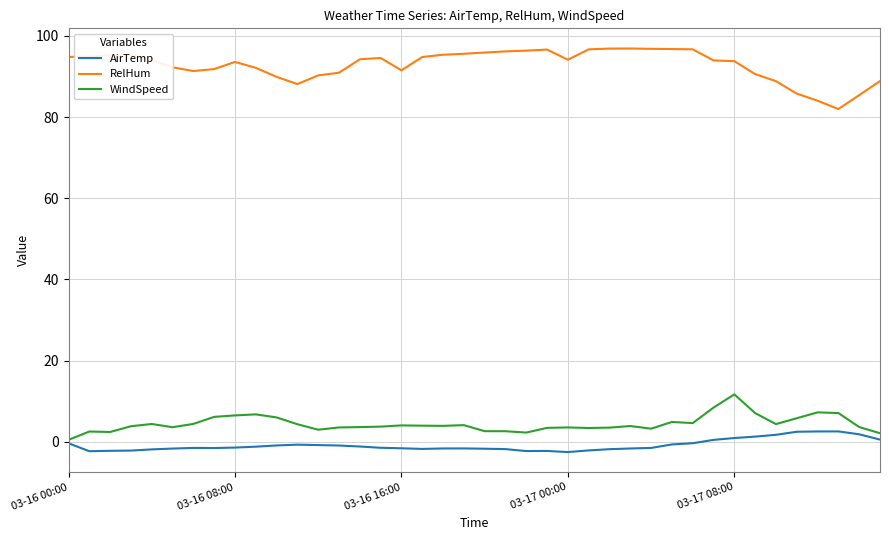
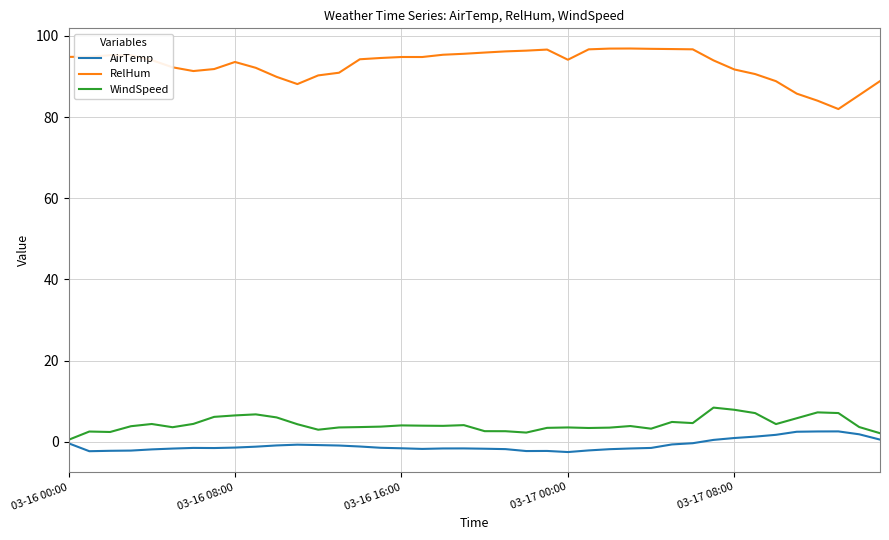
RelHum, 03-16 16:00: 92 -> 95
RelHum, 03-17 08:00: 94 -> 92
WindSpeed, 03-17 08:00: 12 -> 8
